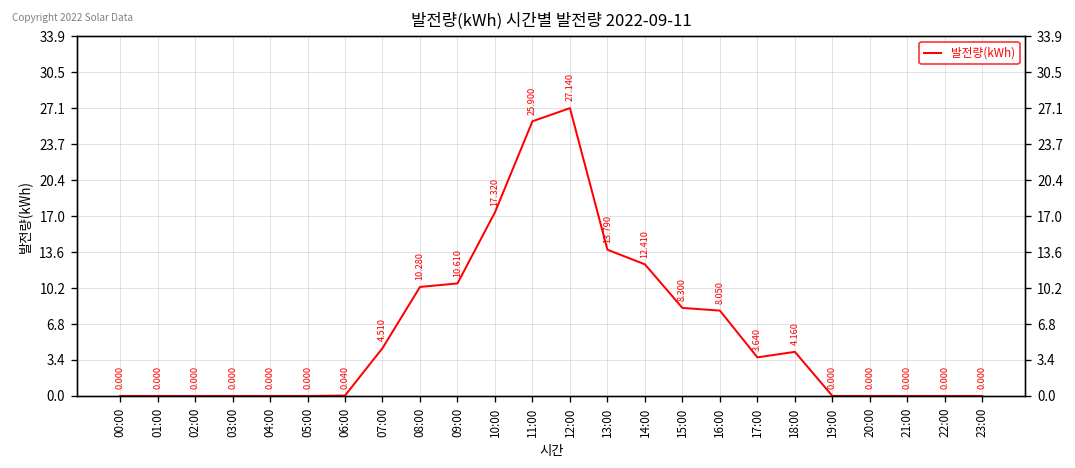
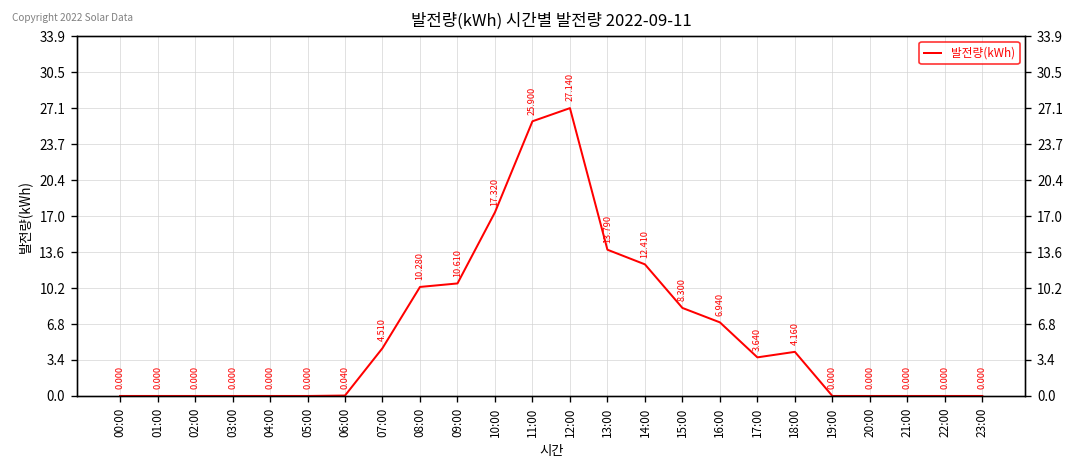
16:00: 8.050 -> 6.940
